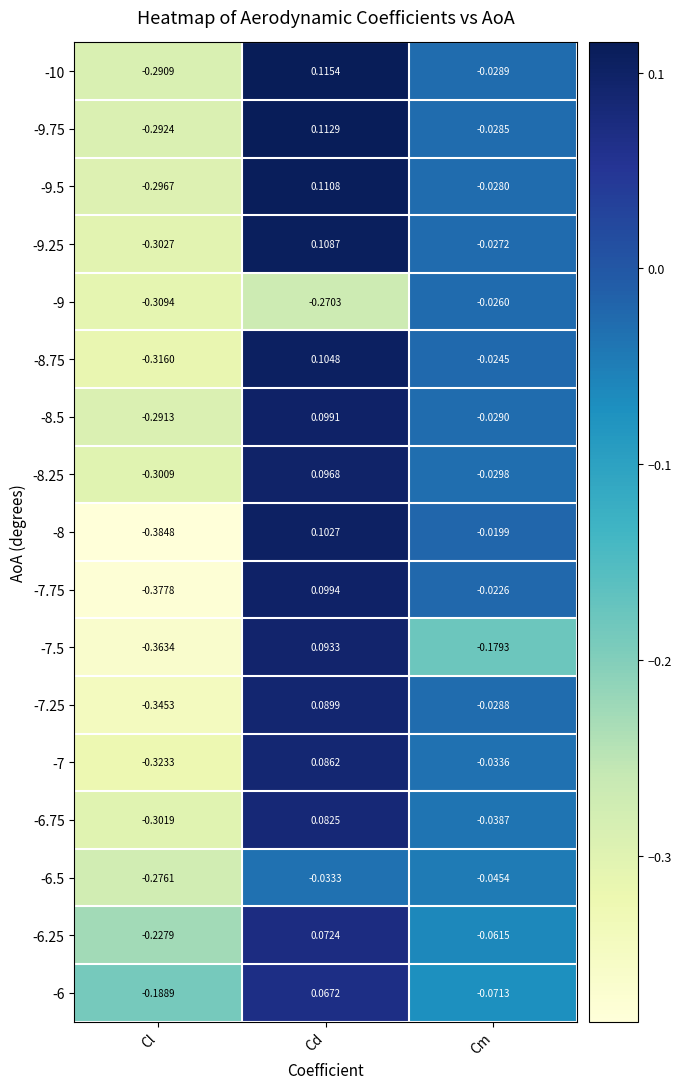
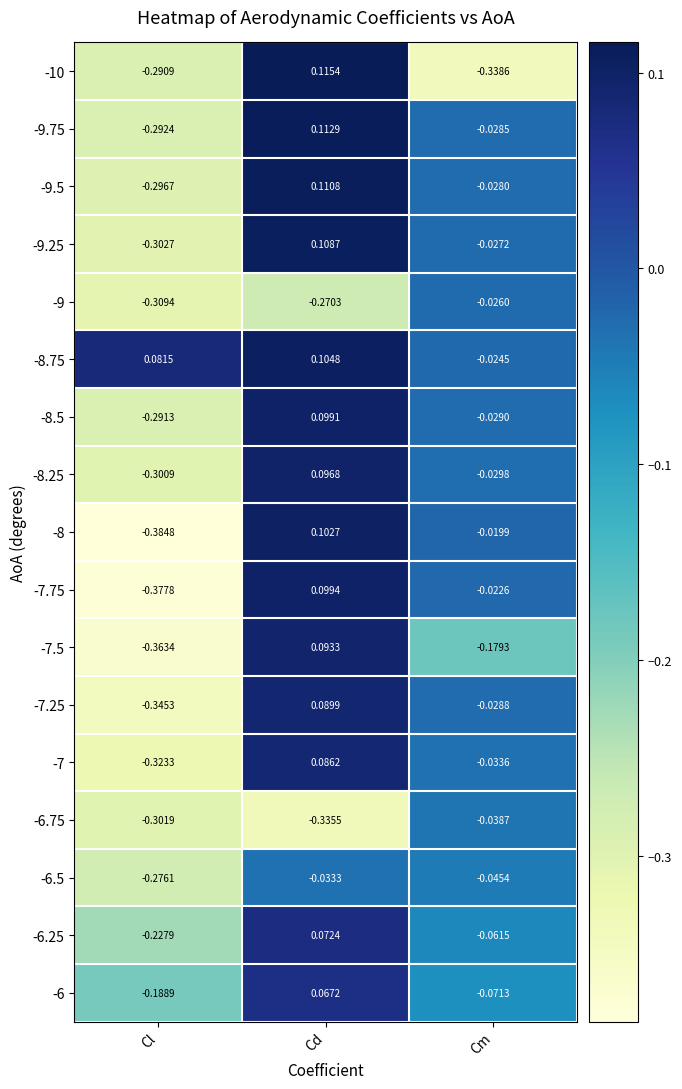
-10, Cm: -0.0289 -> -0.3386
-8.75, Cl: -0.3160 -> 0.0815
-6.75, Cd: 0.0825 -> -0.3355
